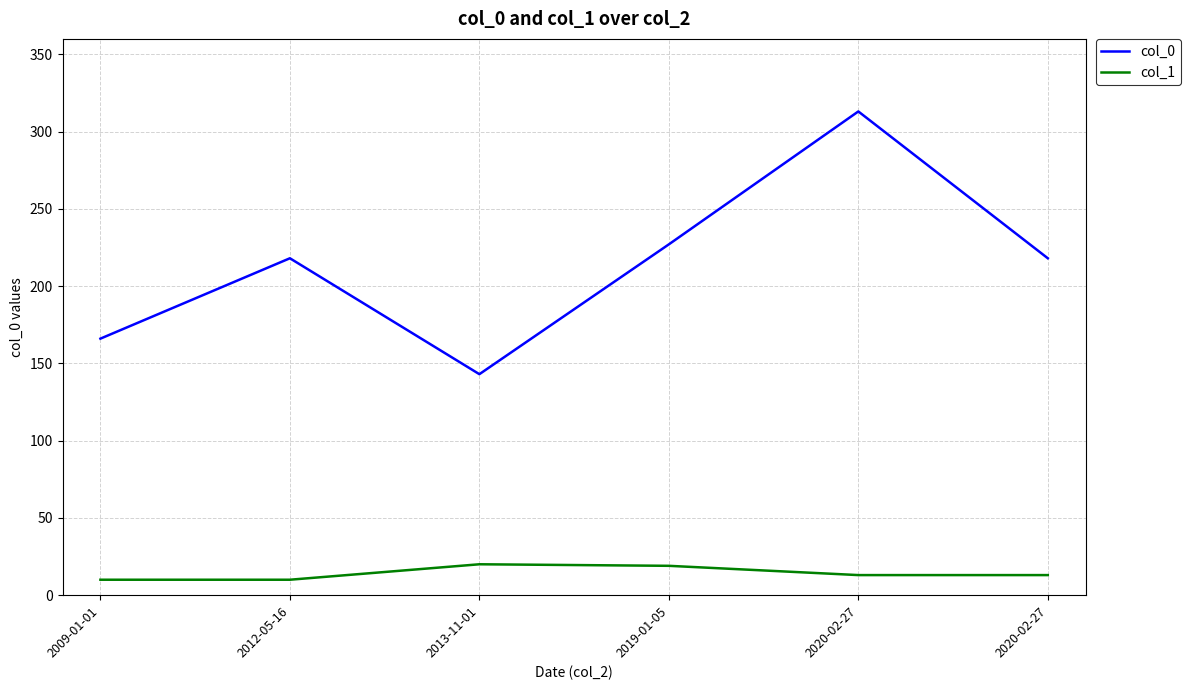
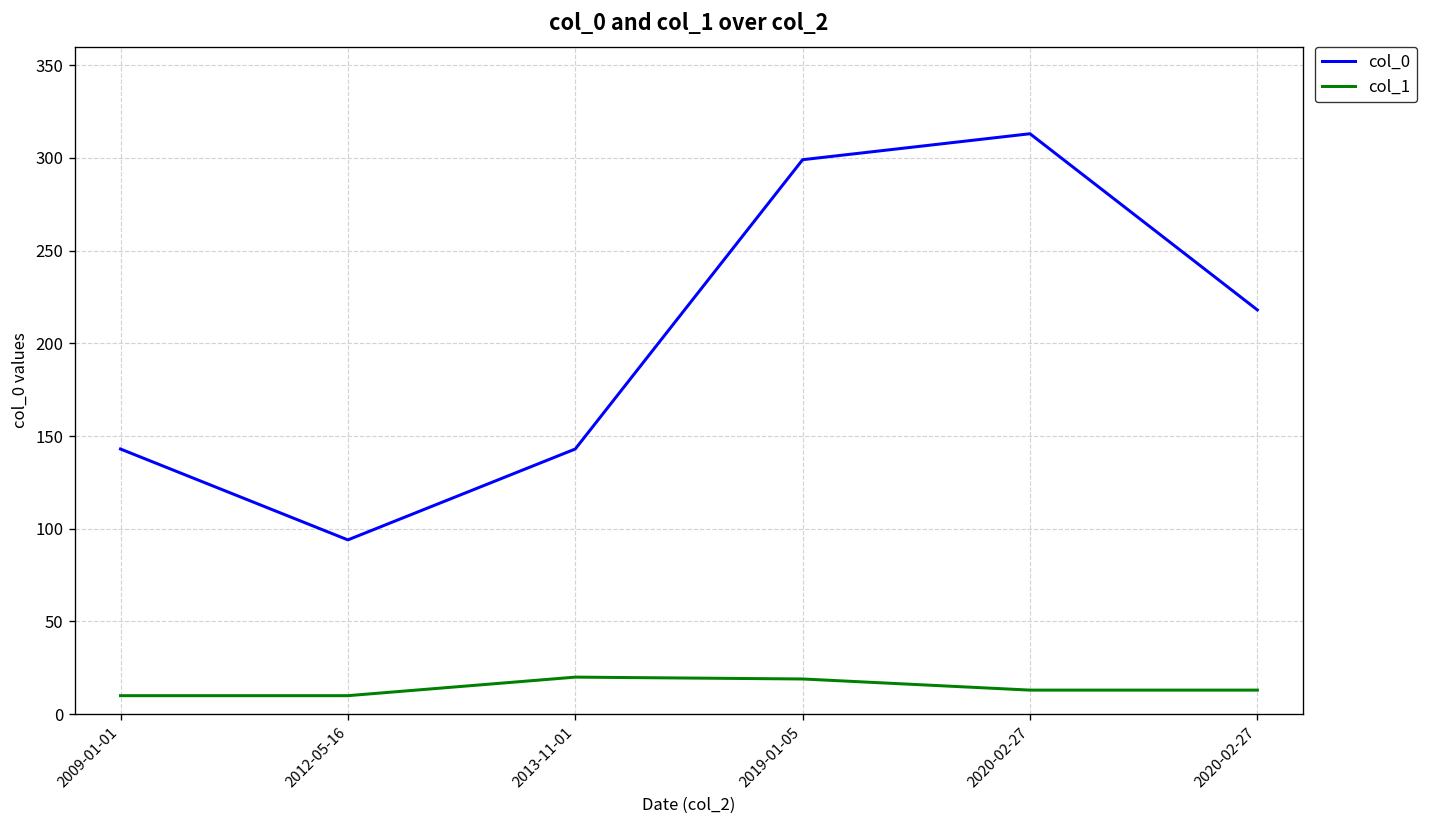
col_0, 2009-01-01: 166 -> 143
col_0, 2012-05-16: 218 -> 94
col_0, 2019-01-05: 227 -> 299
